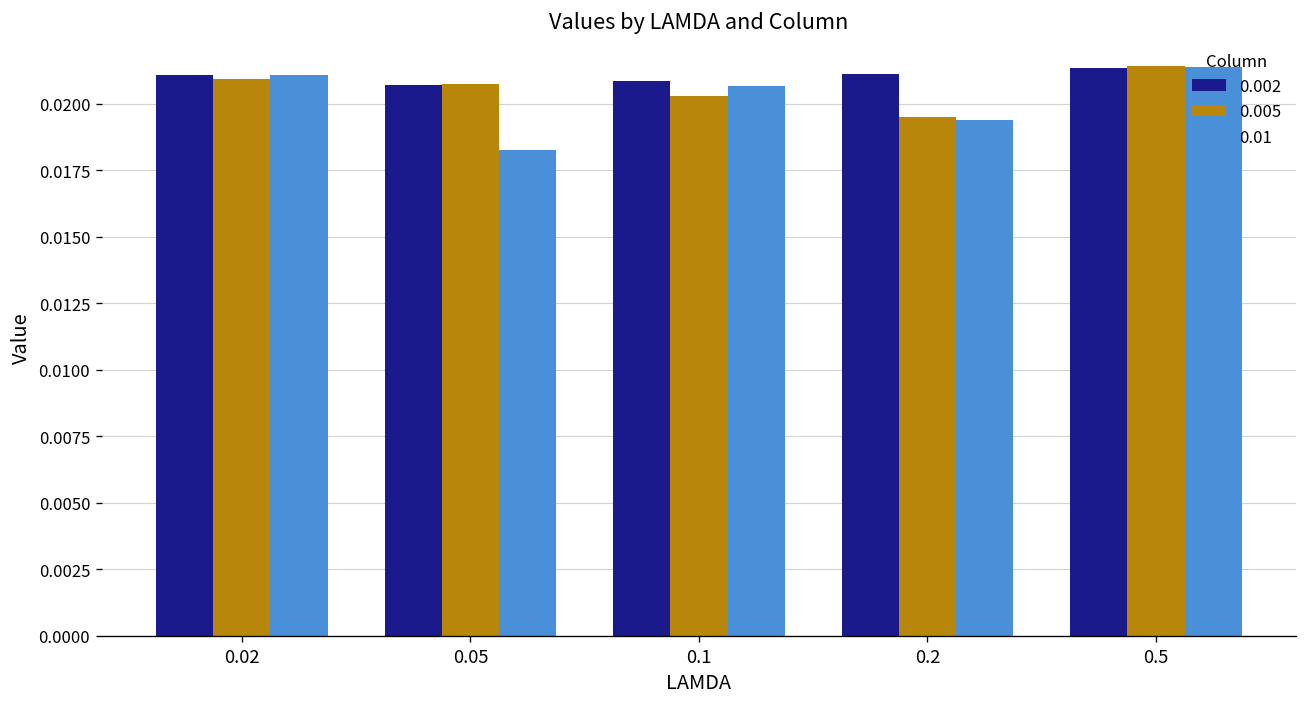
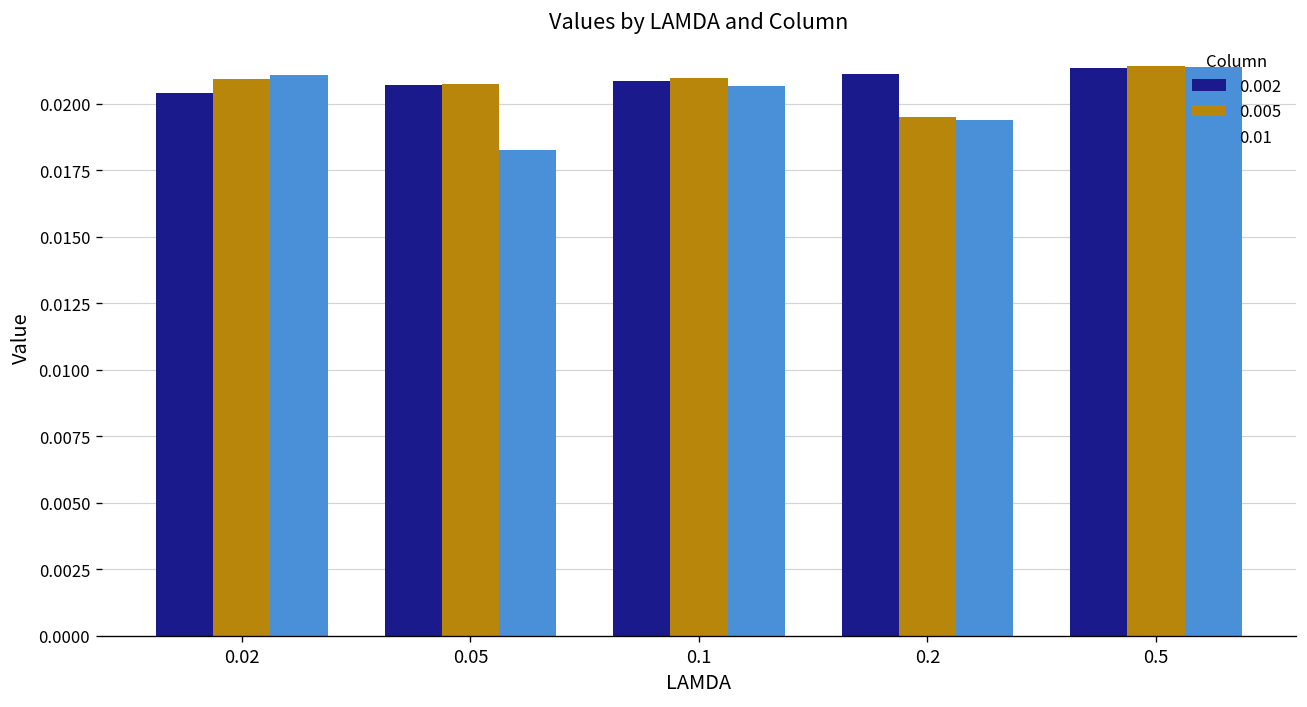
0.002, 0.02: 0.0211 -> 0.0204
0.005, 0.1: 0.0203 -> 0.0210
